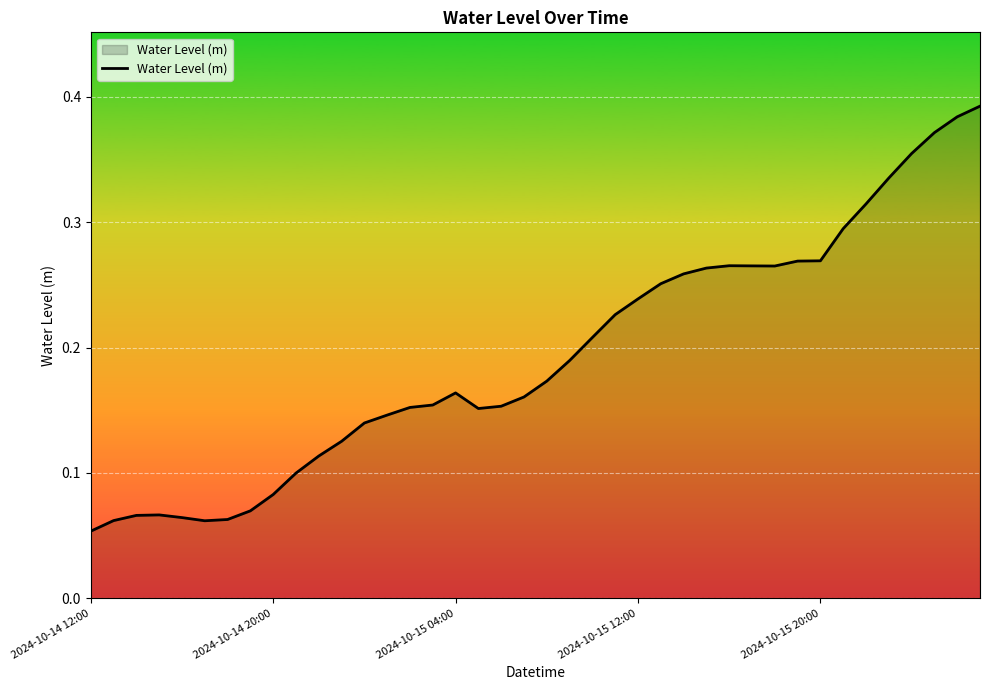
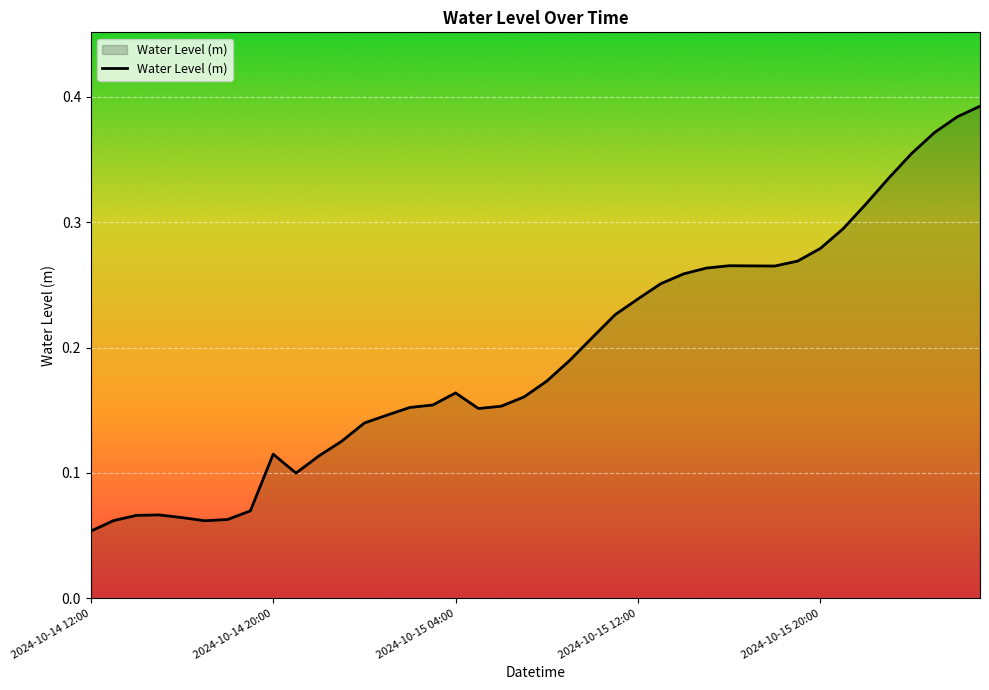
2024-10-14 20:00: 0.083 -> 0.115
2024-10-15 20:00: 0.269 -> 0.279
